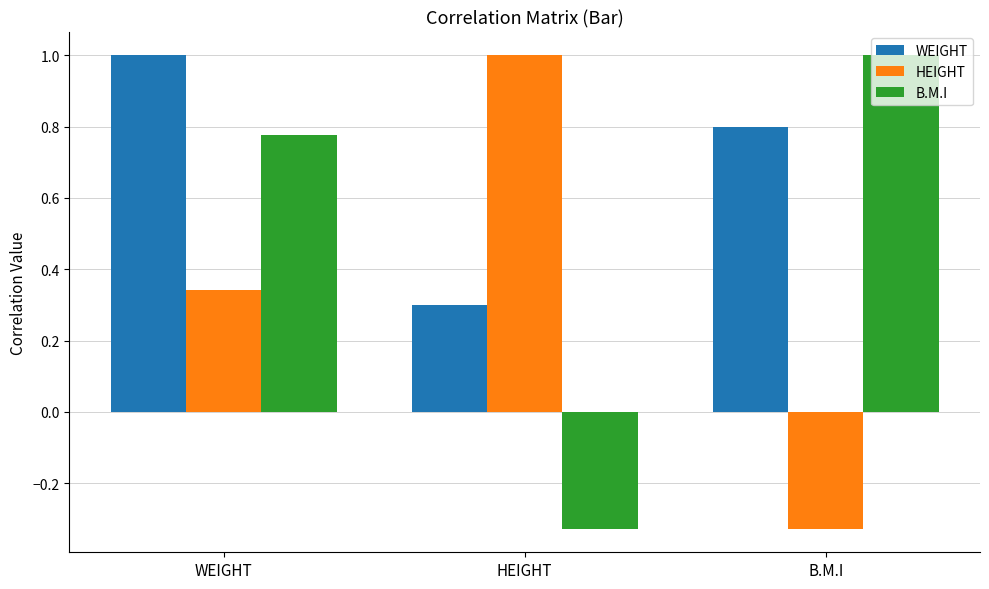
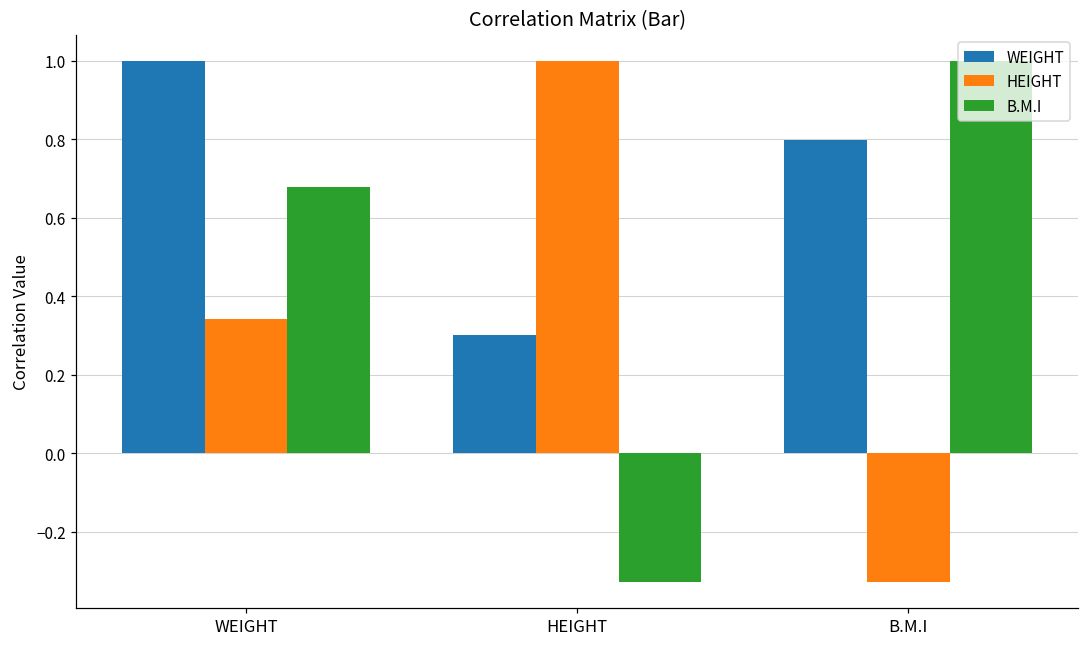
B.M.I, WEIGHT: 0.78 -> 0.68
